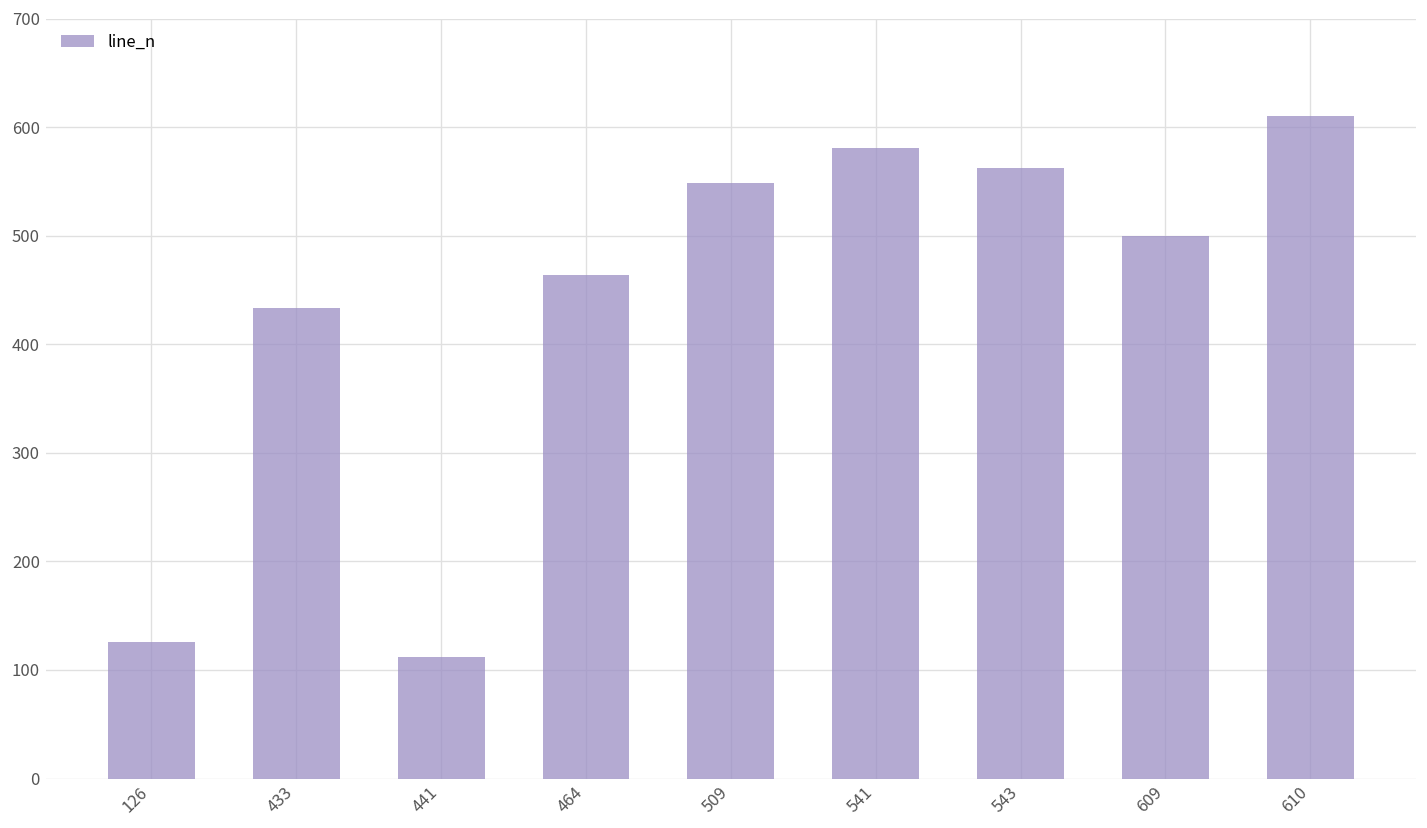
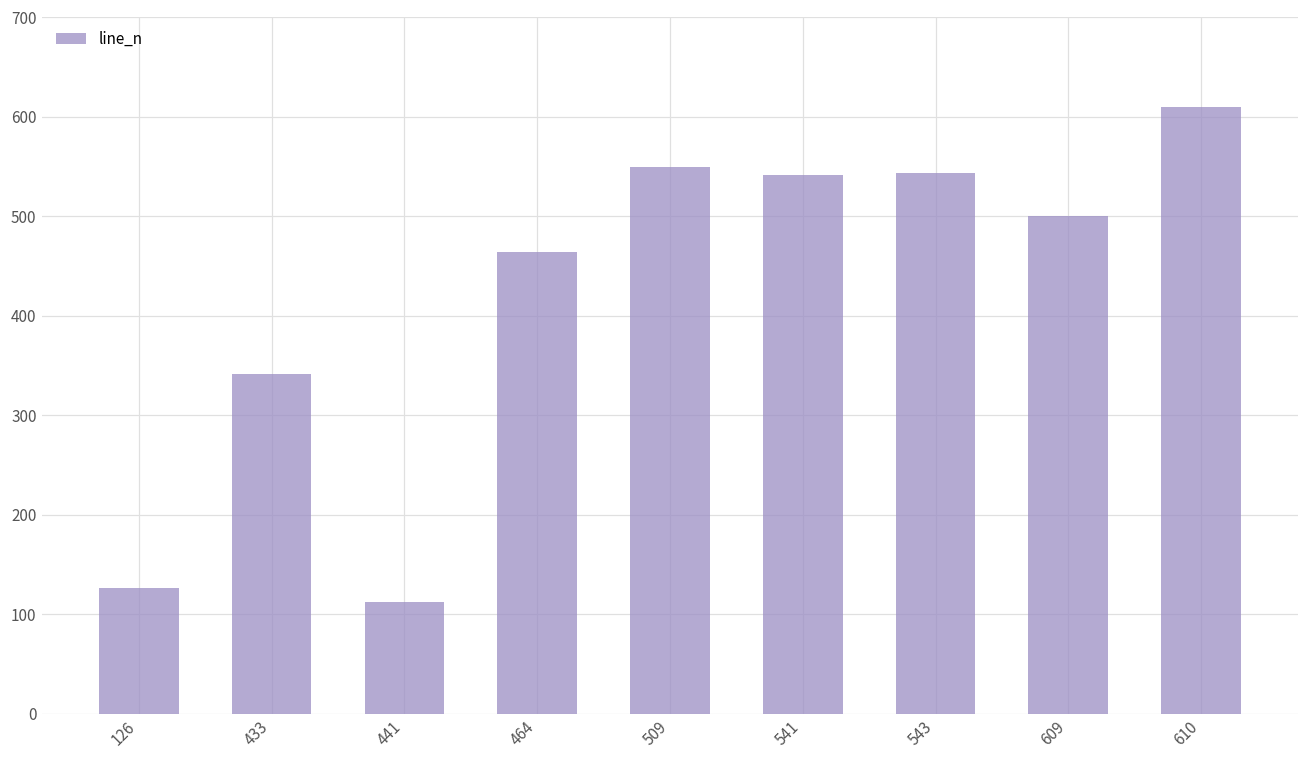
433: 430 -> 340
541: 580 -> 540
543: 560 -> 540
